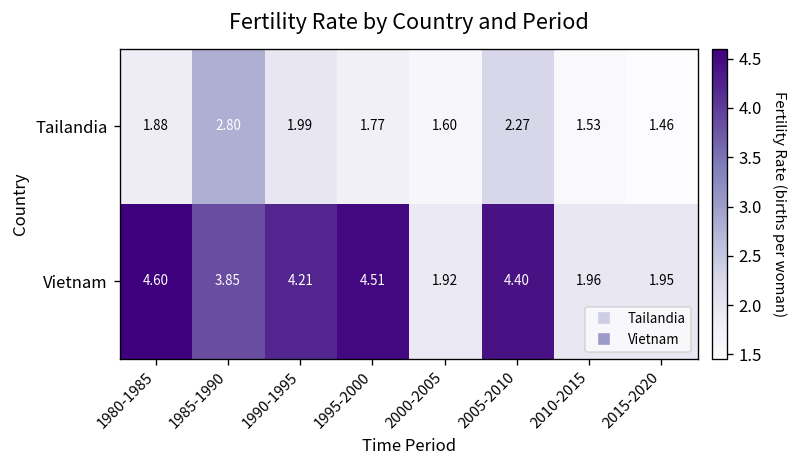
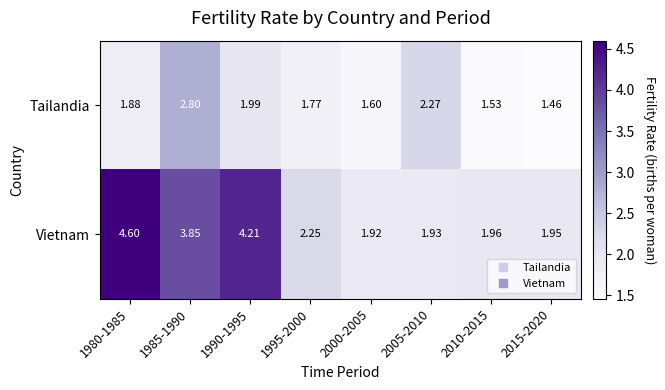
Vietnam, 1995-2000: 4.51 -> 2.25
Vietnam, 2005-2010: 4.40 -> 1.93
